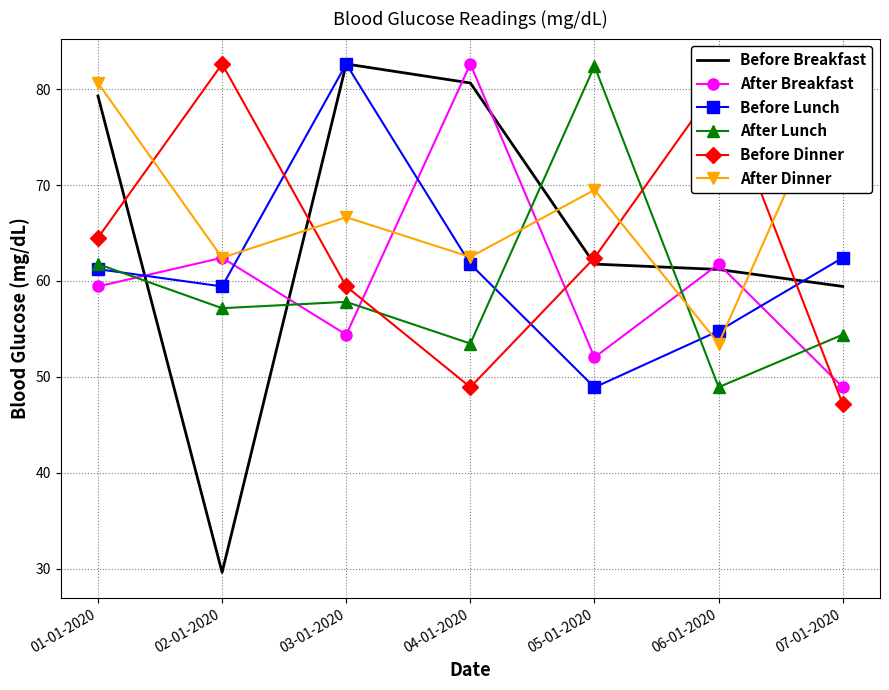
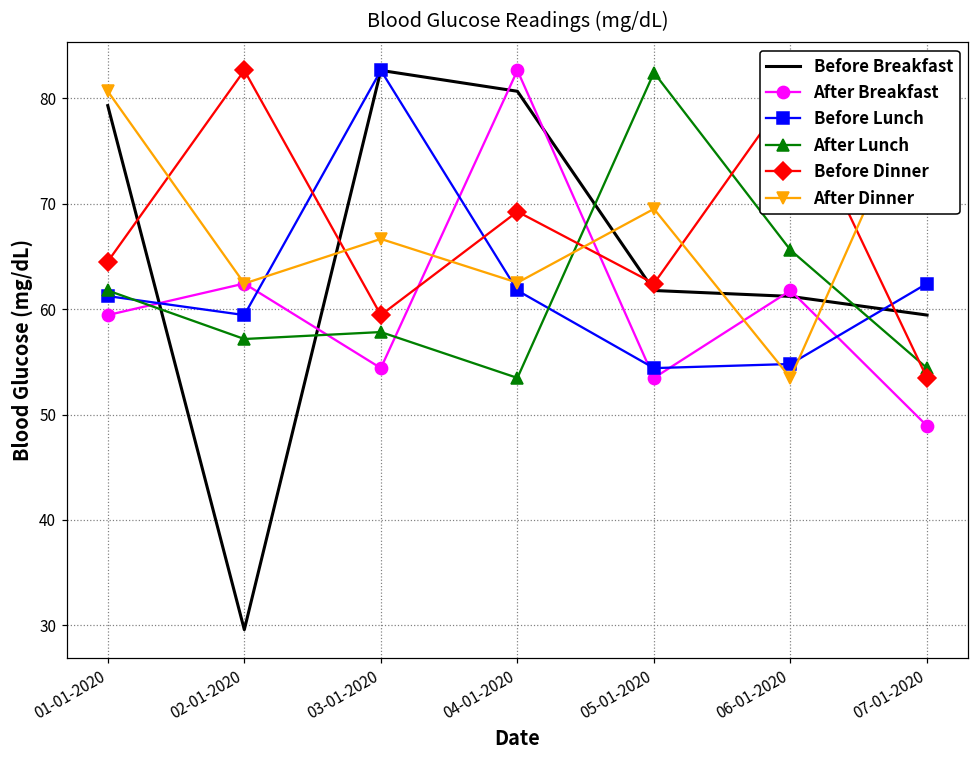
Before Dinner, 04-01-2020: 49 -> 69
After Breakfast, 05-01-2020: 52 -> 53
Before Lunch, 05-01-2020: 49 -> 54
After Lunch, 06-01-2020: 49 -> 66
Before Dinner, 07-01-2020: 47 -> 53
